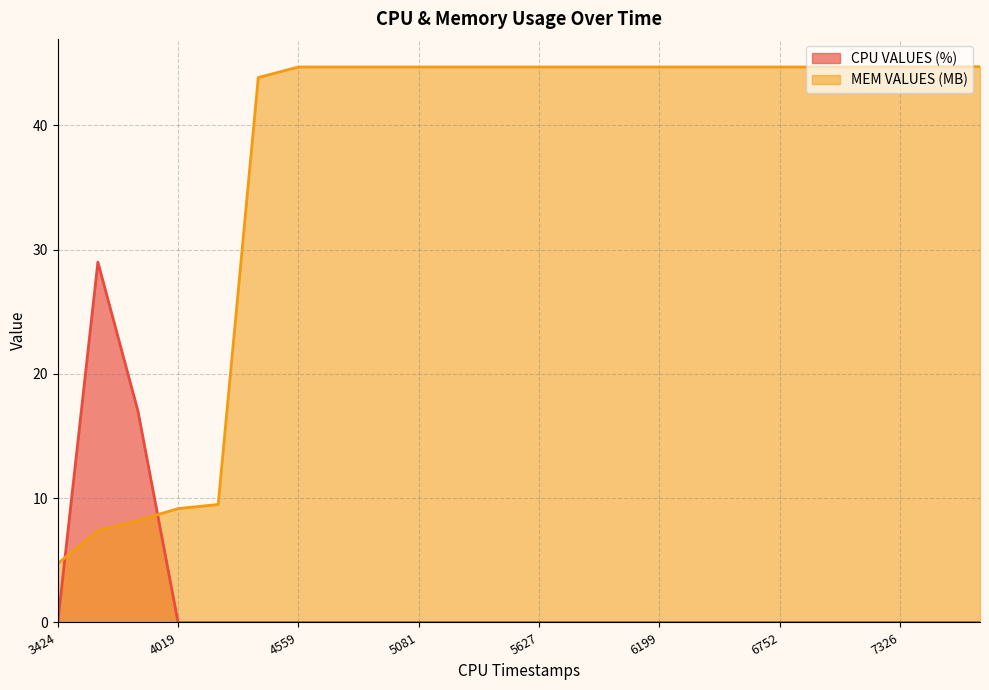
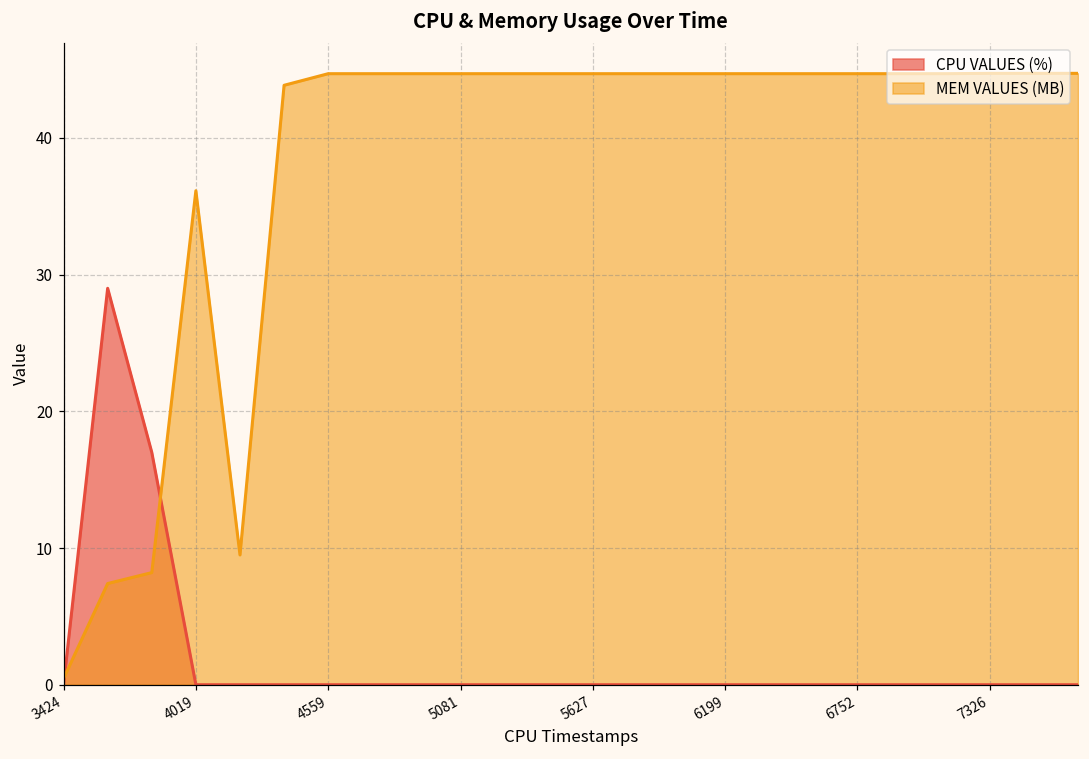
MEM VALUES (MB), 3424: 4.7 -> 0.4
MEM VALUES (MB), 4019: 9.2 -> 36.1
